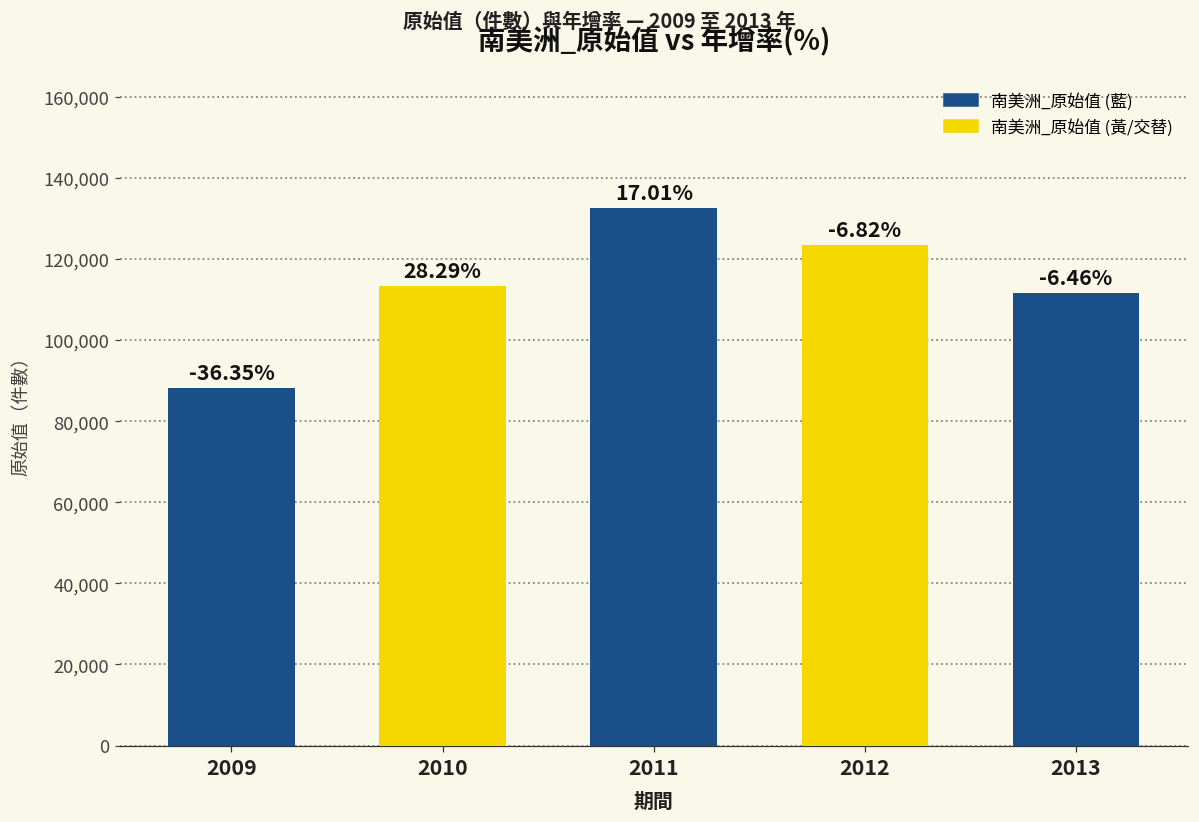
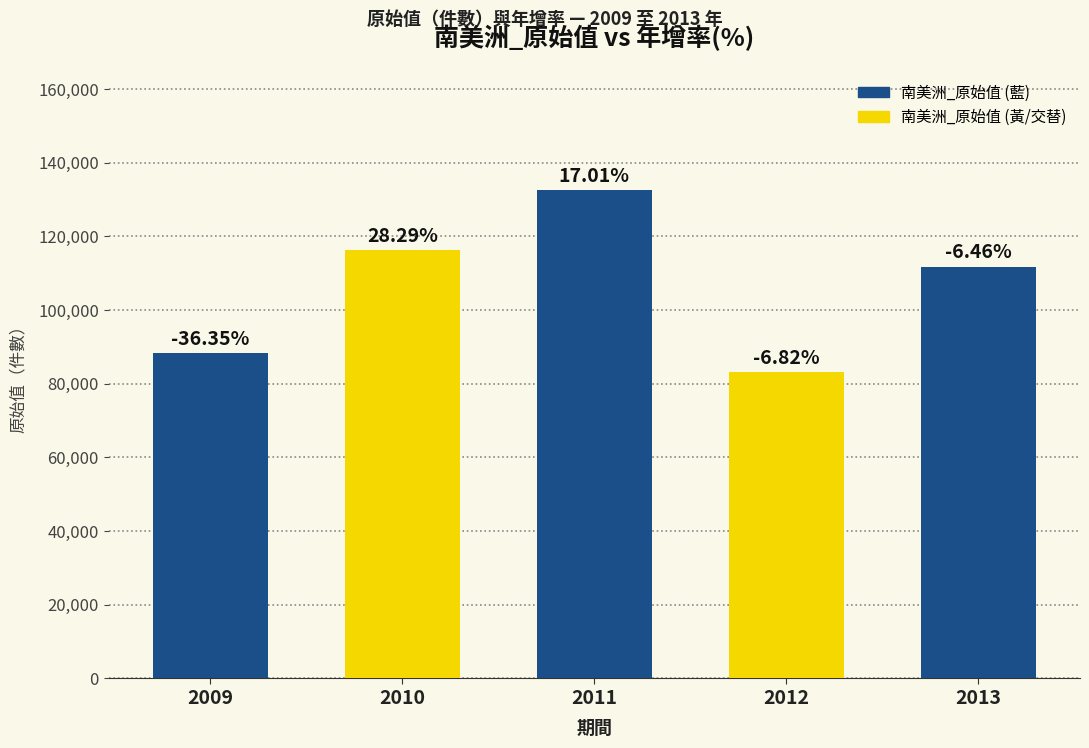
2010: 113,000 -> 116,000
2012: 124,000 -> 83,000
